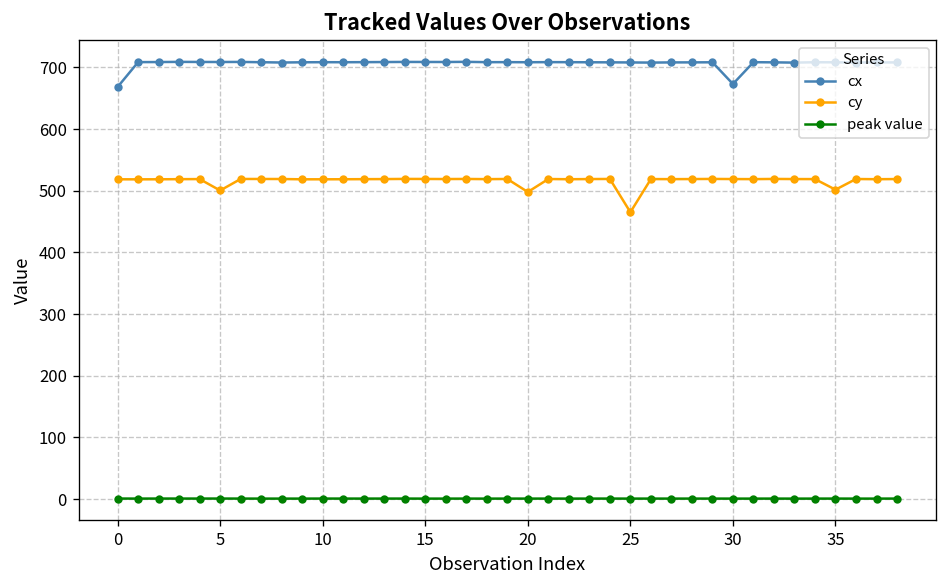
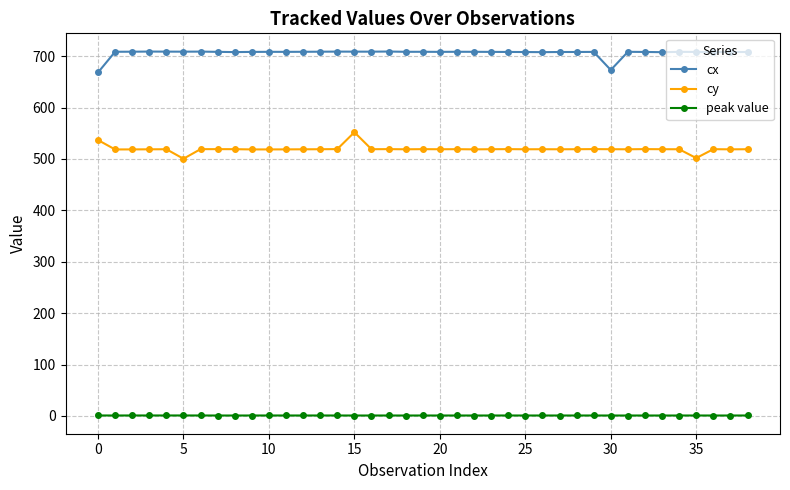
cy, 0: 520 -> 540
cy, 15: 520 -> 550
cy, 20: 500 -> 520
cy, 25: 470 -> 520
